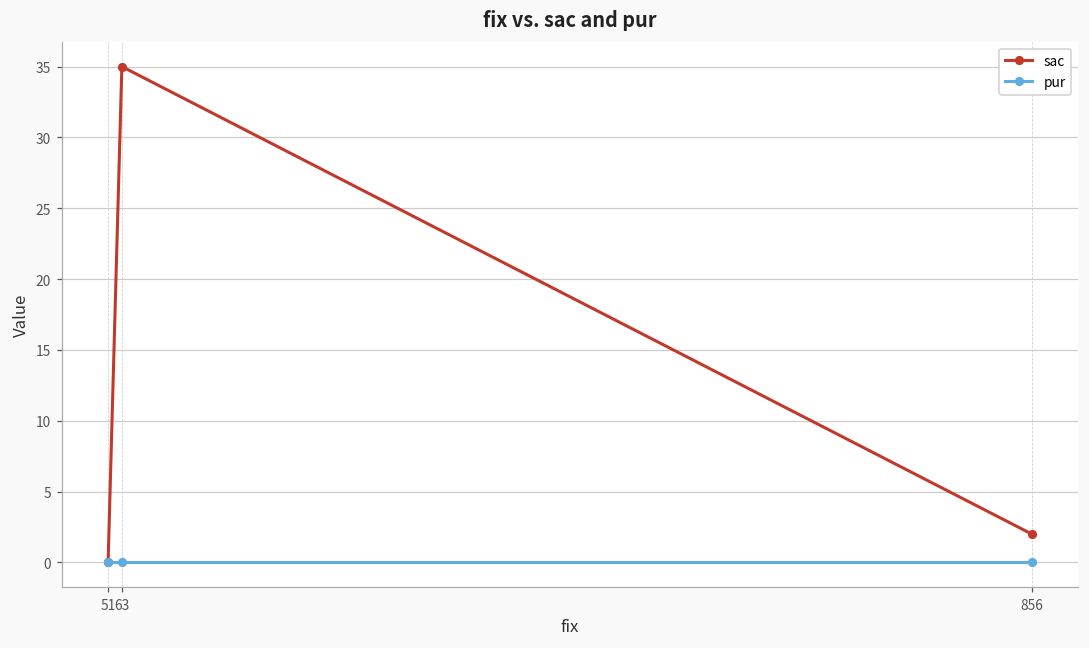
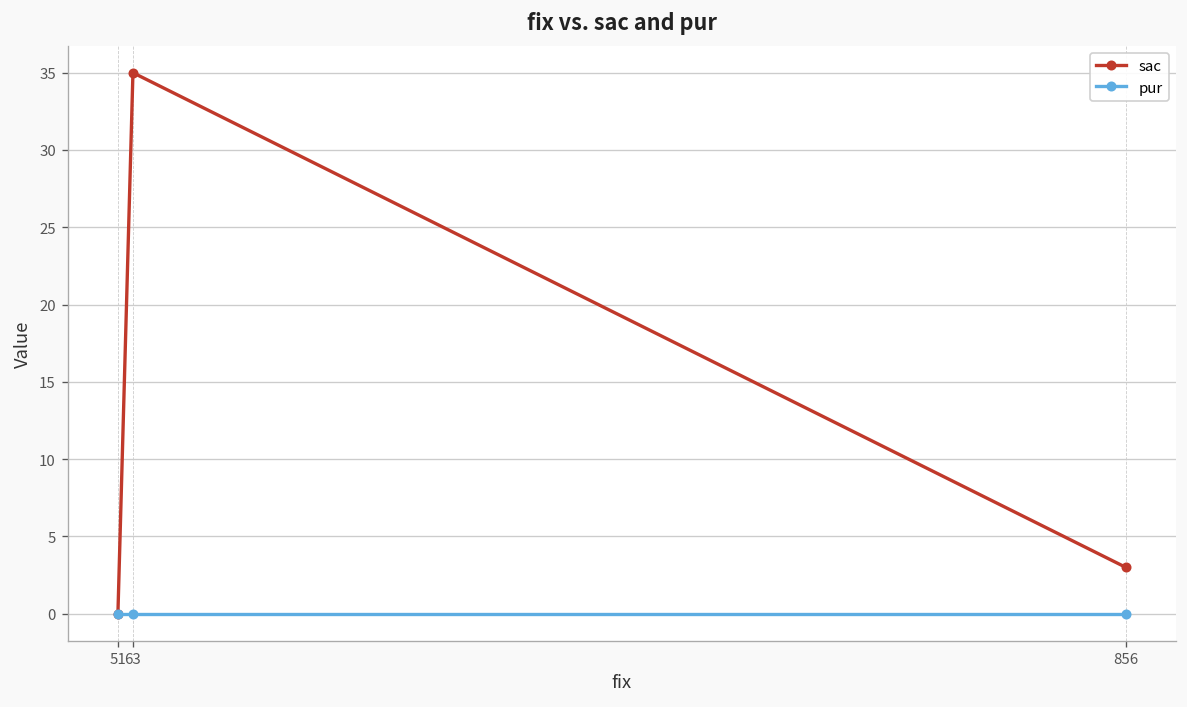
sac, 856: 2 -> 3
